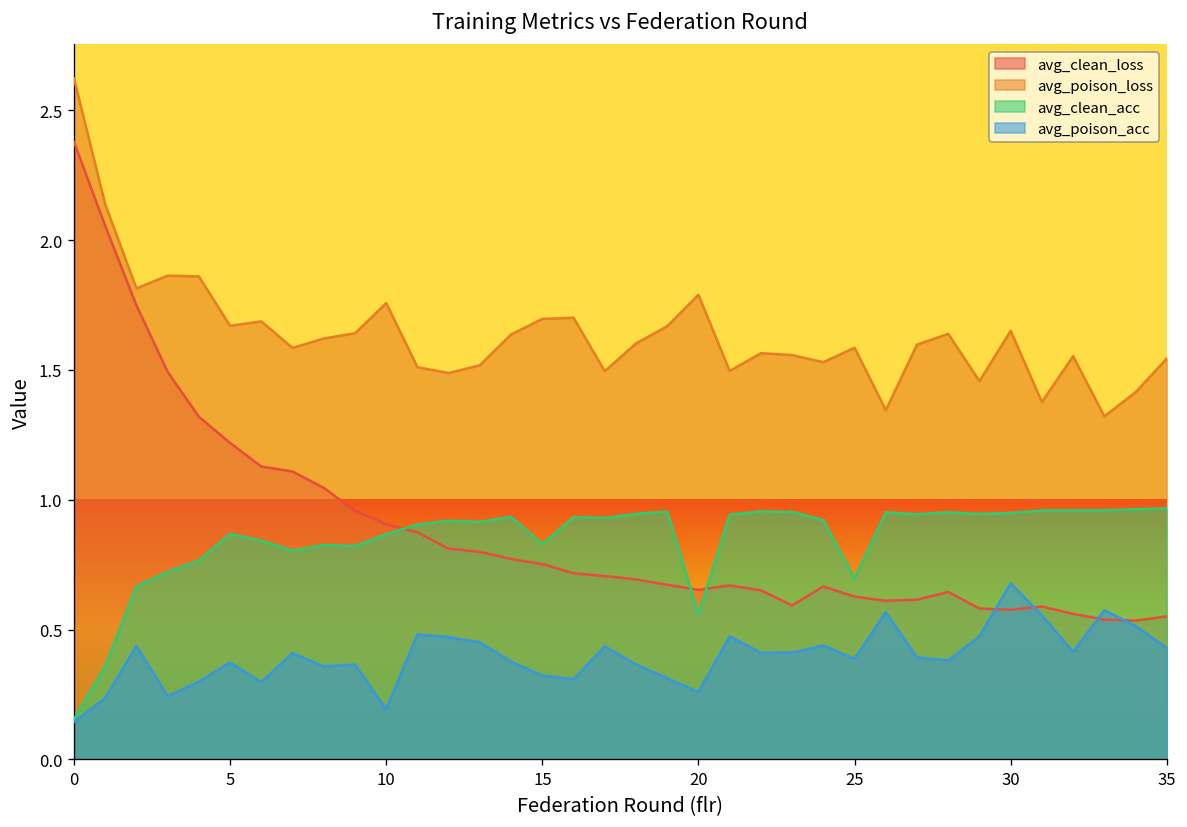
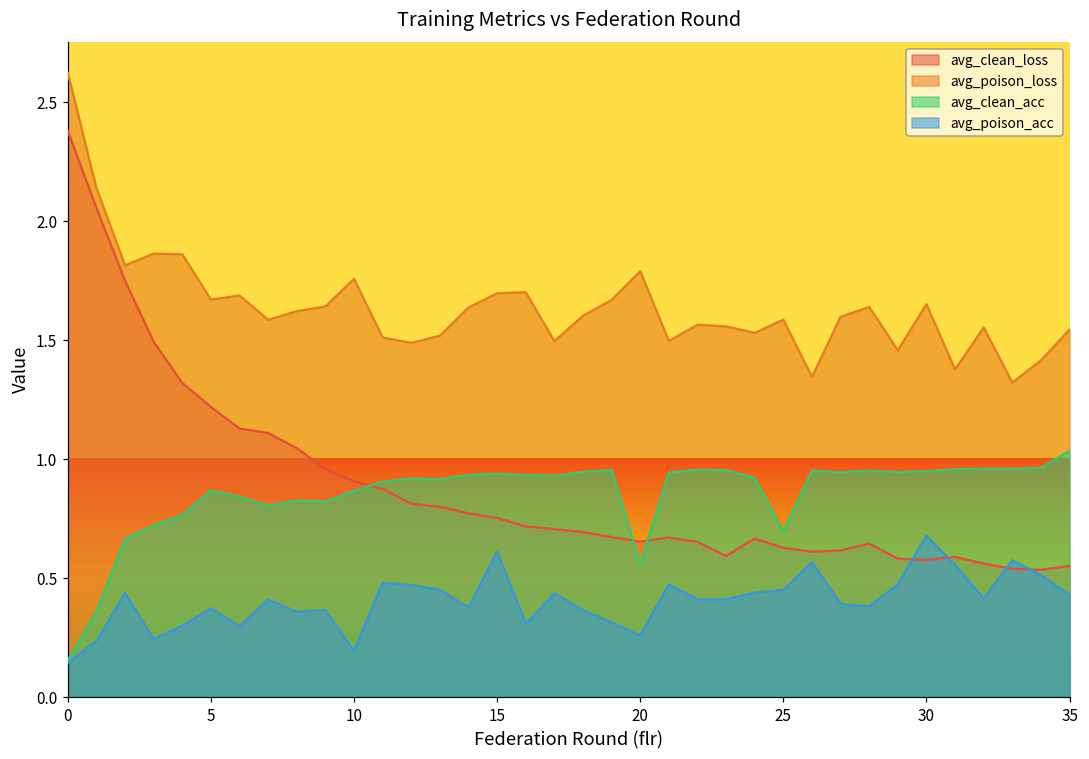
avg_clean_acc, 15: 0.83 -> 0.94
avg_poison_acc, 15: 0.32 -> 0.61
avg_poison_acc, 25: 0.39 -> 0.45
avg_clean_acc, 35: 0.97 -> 1.03
